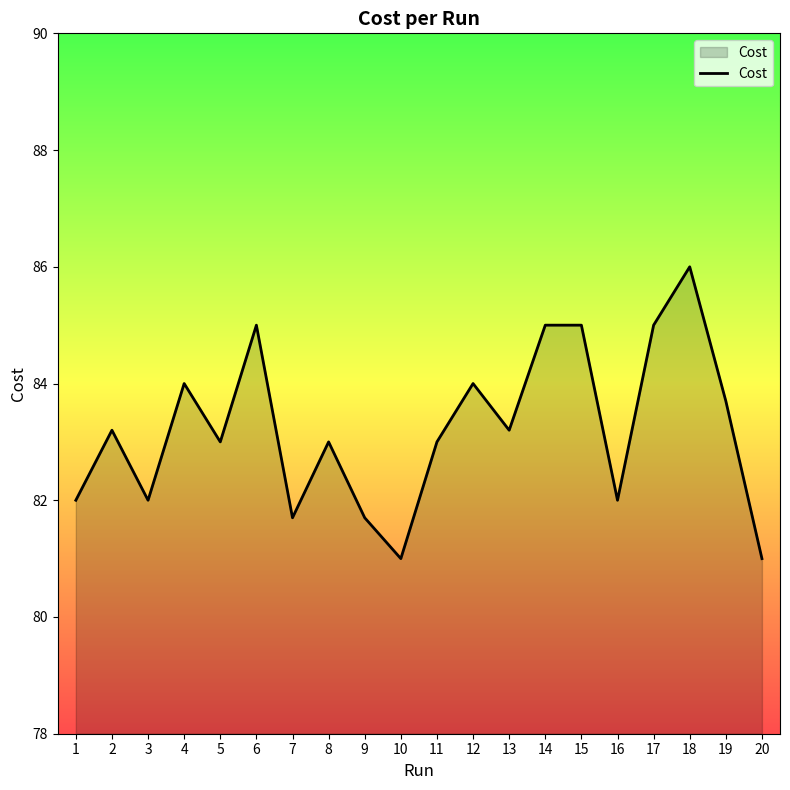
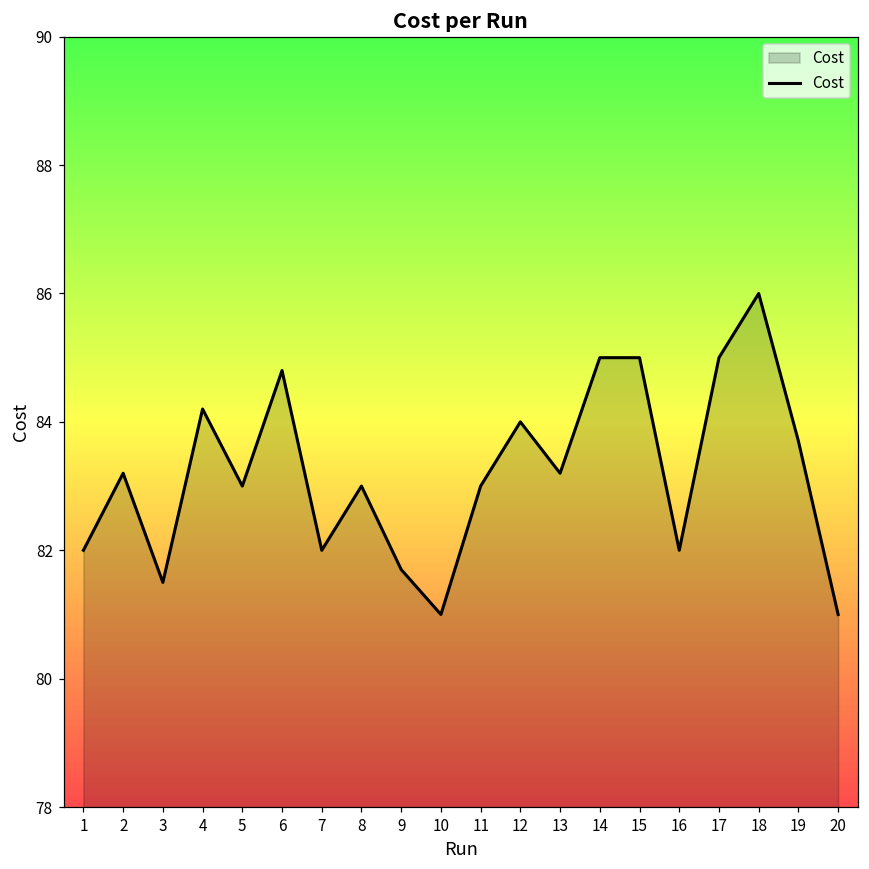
3: 82.0 -> 81.5
4: 84.0 -> 84.2
6: 85.0 -> 84.8
7: 81.7 -> 82.0
